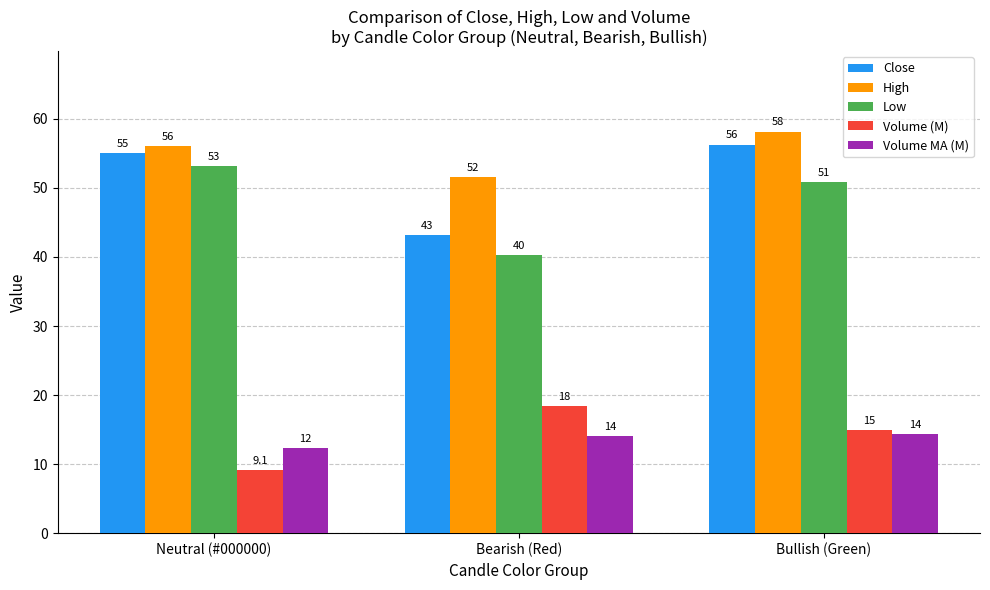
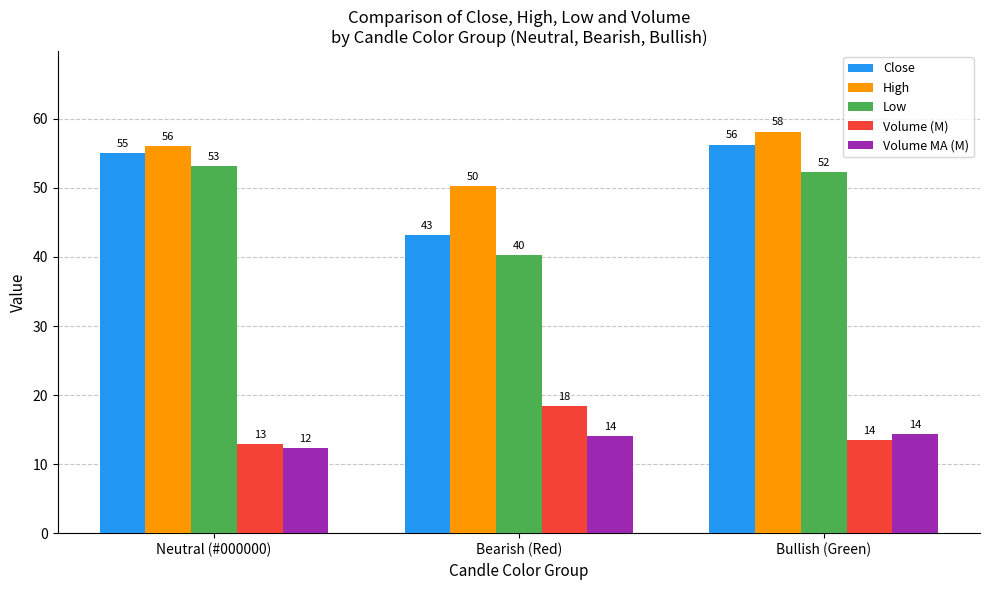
Volume (M), Neutral (#000000): 9.1 -> 13
High, Bearish (Red): 52 -> 50
Low, Bullish (Green): 51 -> 52
Volume (M), Bullish (Green): 15 -> 14
